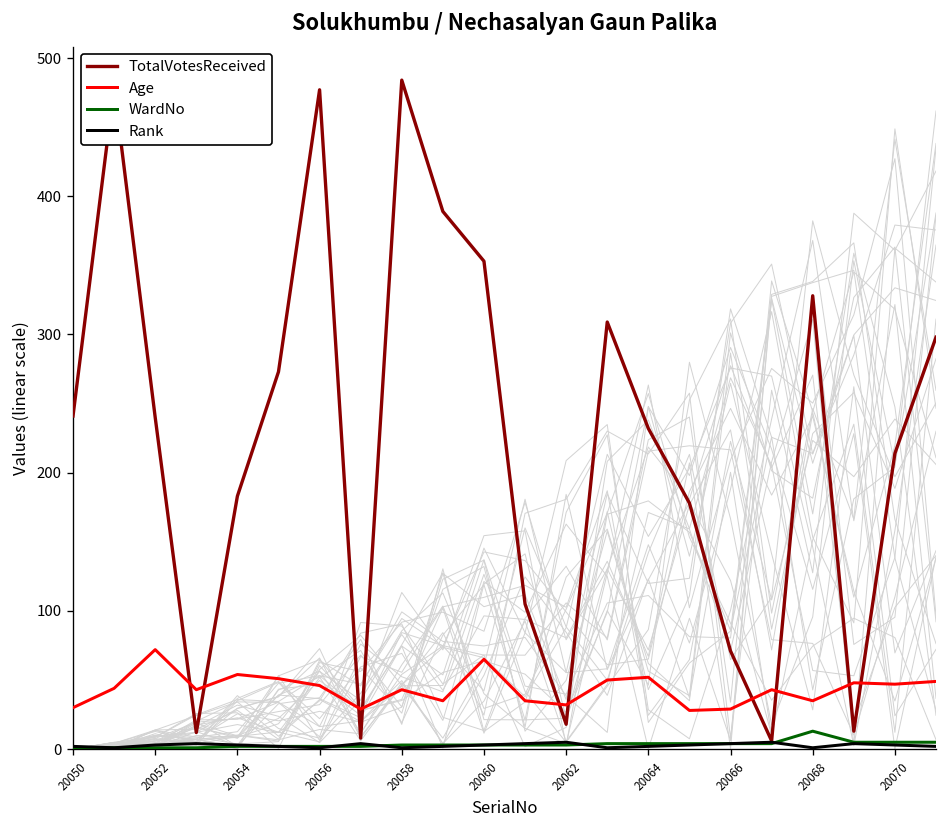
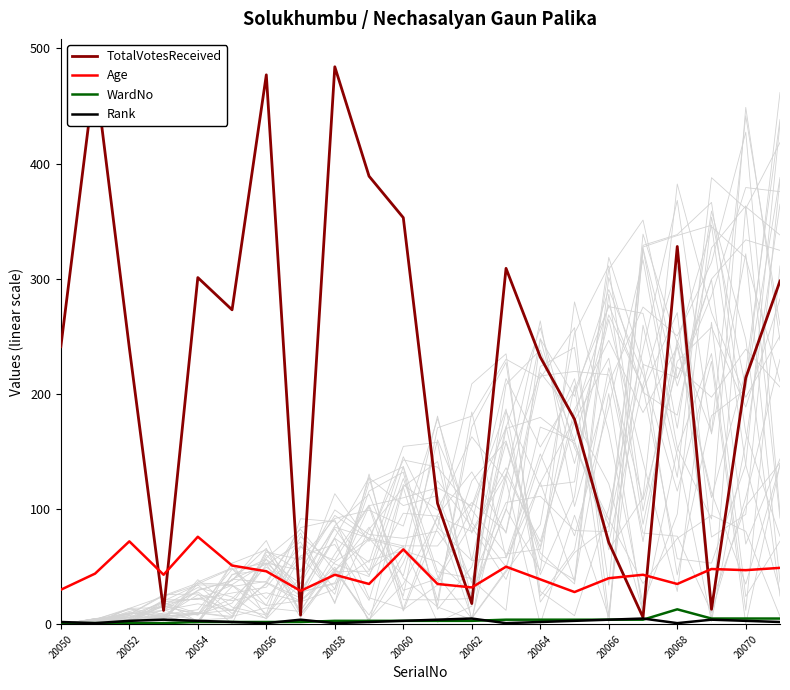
TotalVotesReceived, 20054: 183 -> 301
Age, 20054: 54 -> 76
Age, 20064: 52 -> 39
Age, 20066: 29 -> 40
